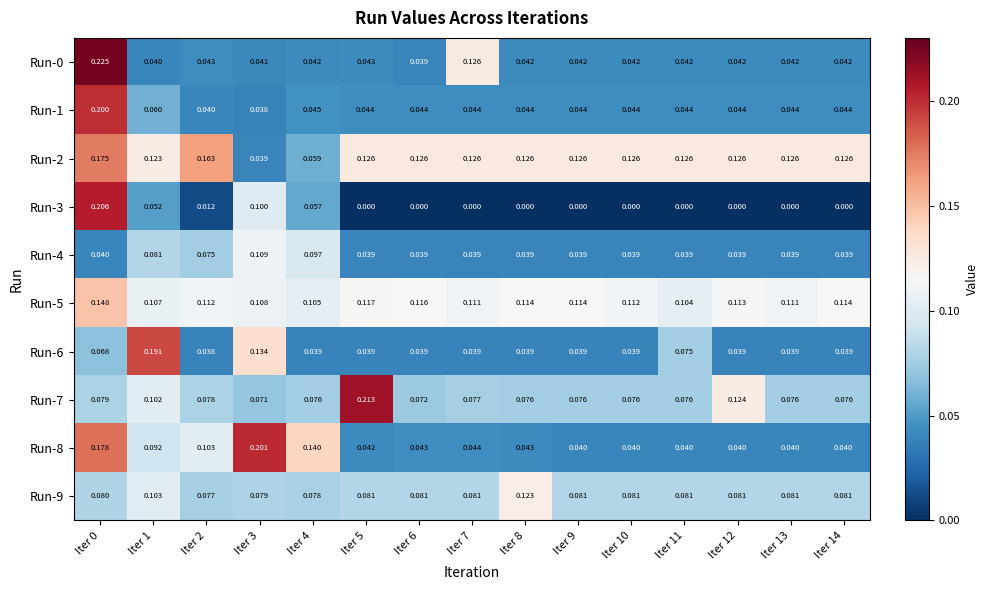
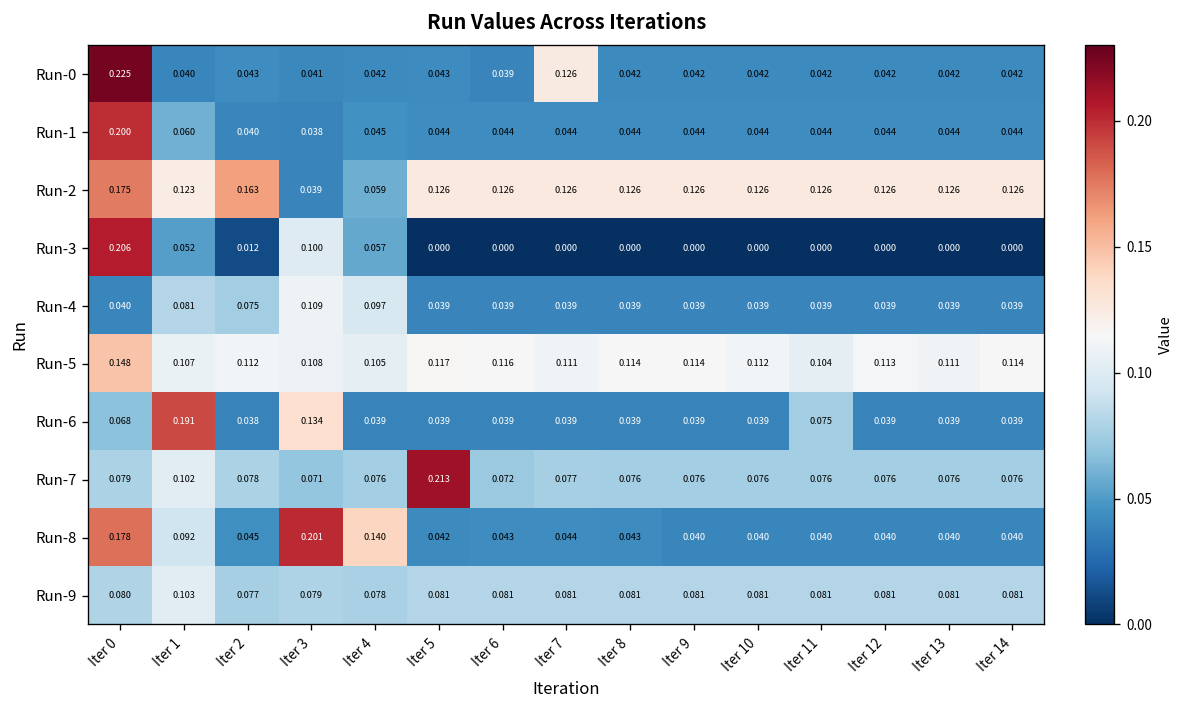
Run-7, Iter 12: 0.124 -> 0.076
Run-8, Iter 2: 0.103 -> 0.045
Run-9, Iter 8: 0.123 -> 0.081
